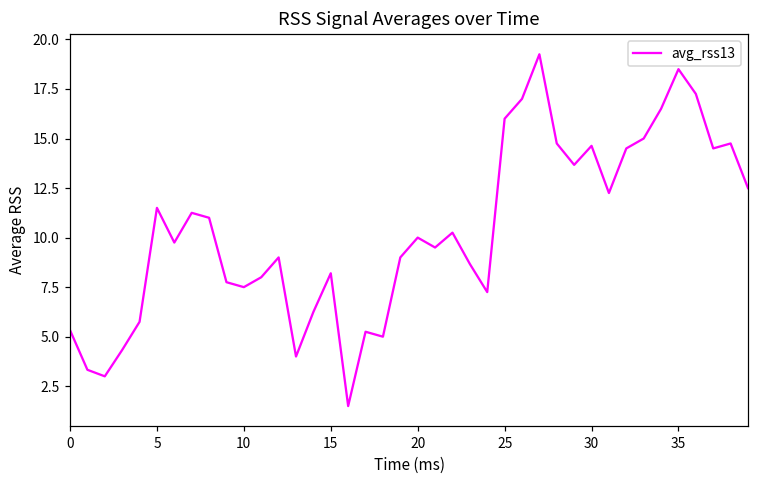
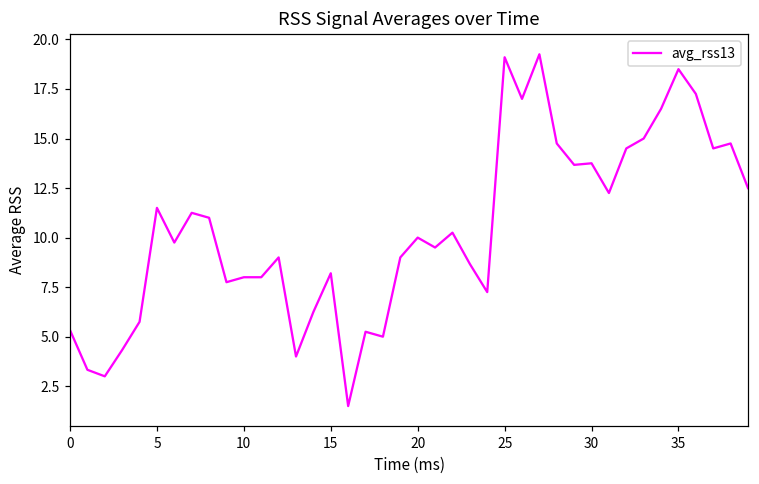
10: 7.5 -> 8.0
25: 16.0 -> 19.1
30: 14.6 -> 13.8
